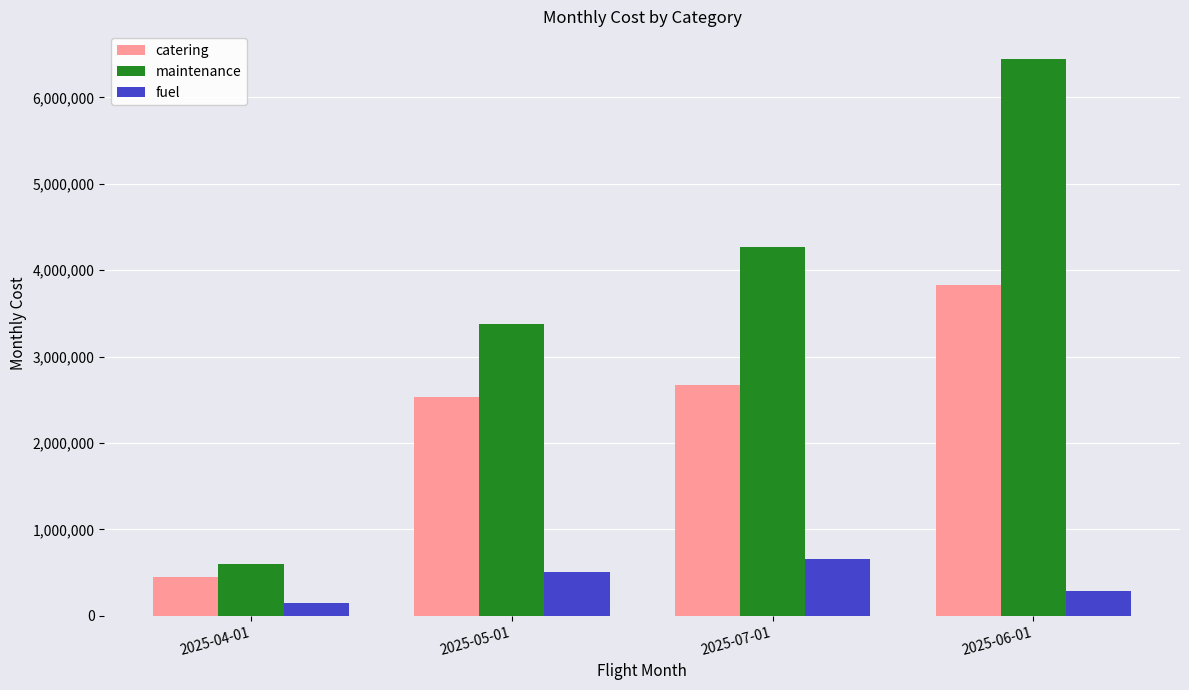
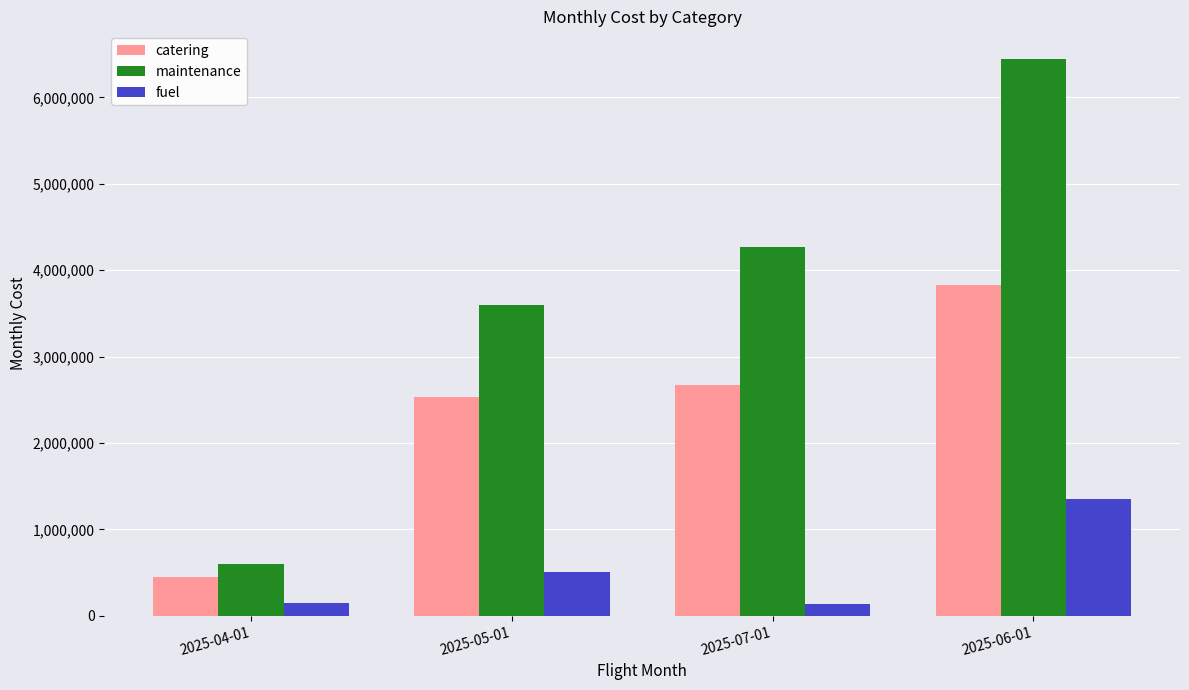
maintenance, 2025-05-01: 3,400,000 -> 3,600,000
fuel, 2025-07-01: 700,000 -> 100,000
fuel, 2025-06-01: 300,000 -> 1,300,000
